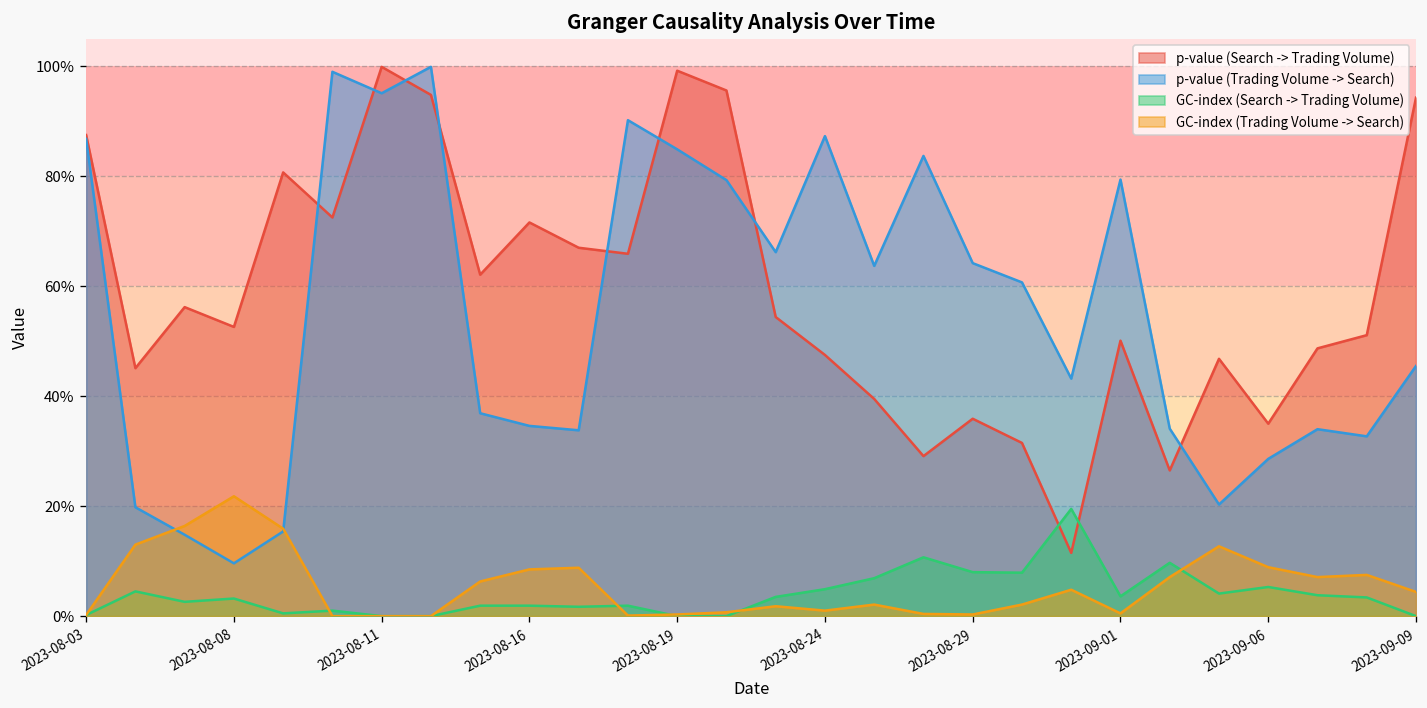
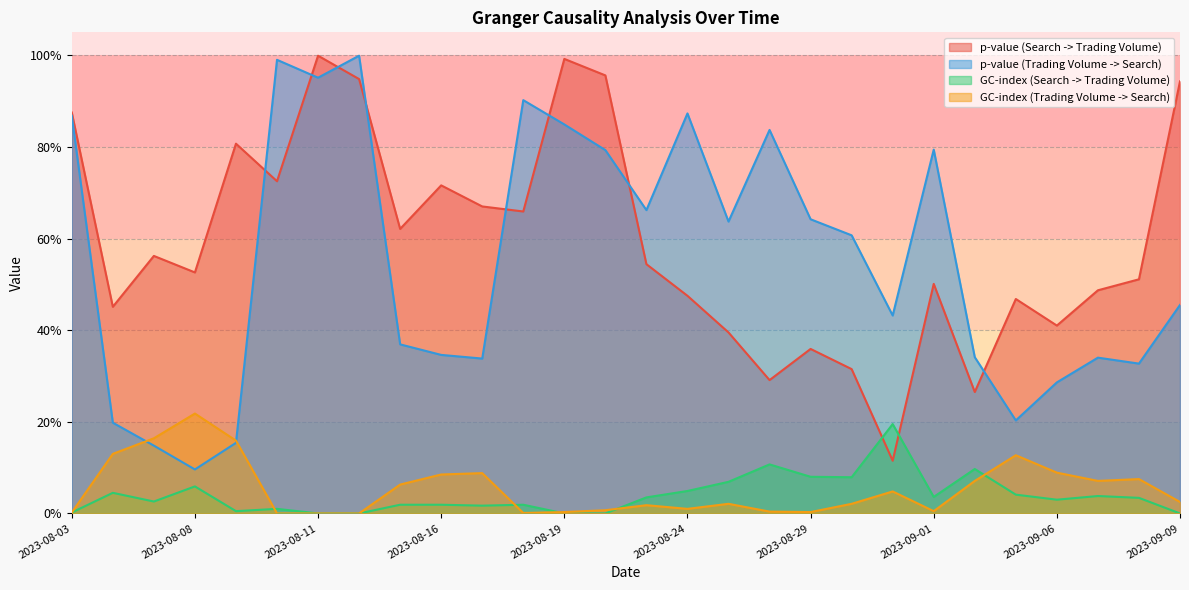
GC-index (Search -> Trading Volume), 2023-08-08: 3% -> 6%
p-value (Search -> Trading Volume), 2023-09-06: 35% -> 41%
GC-index (Search -> Trading Volume), 2023-09-06: 5% -> 3%
GC-index (Trading Volume -> Search), 2023-09-09: 4% -> 3%
